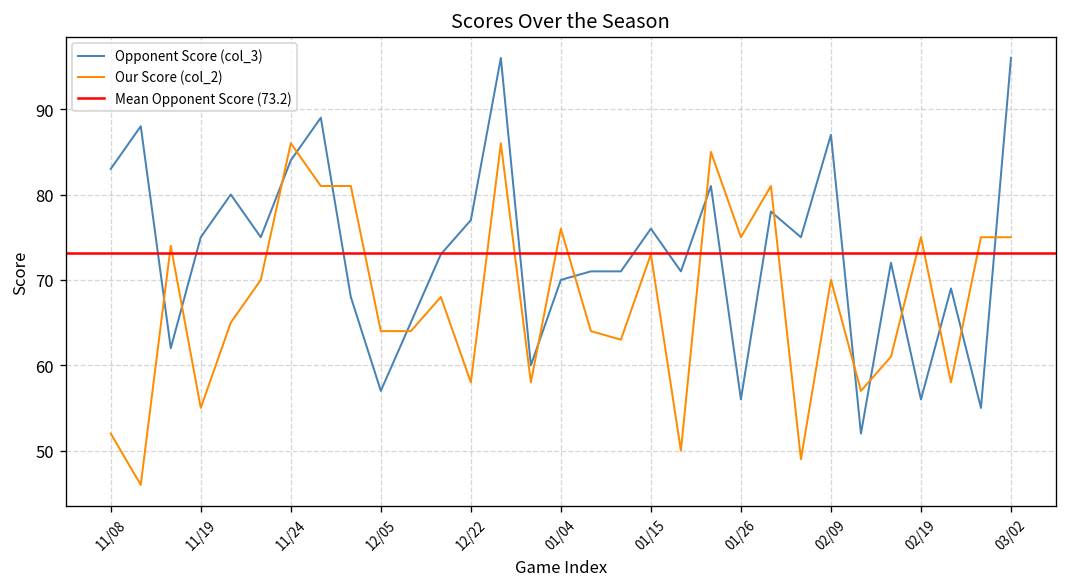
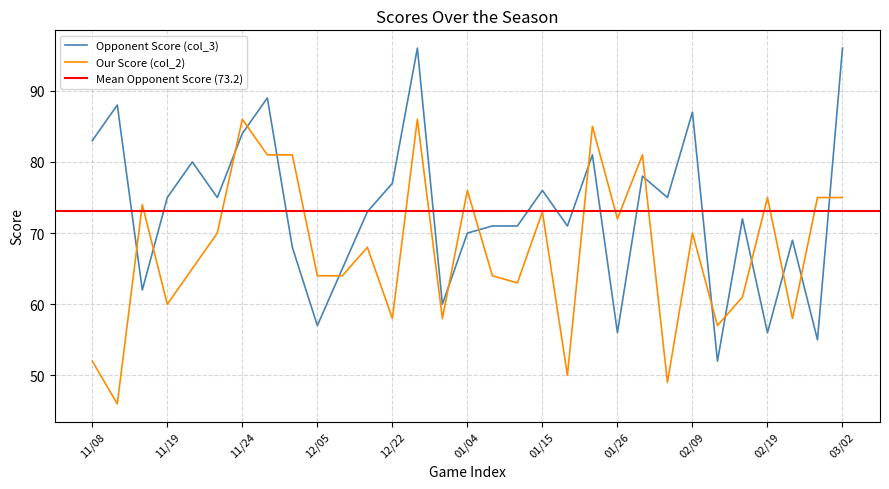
Our Score (col_2), 11/19: 55 -> 60
Our Score (col_2), 01/26: 75 -> 72
